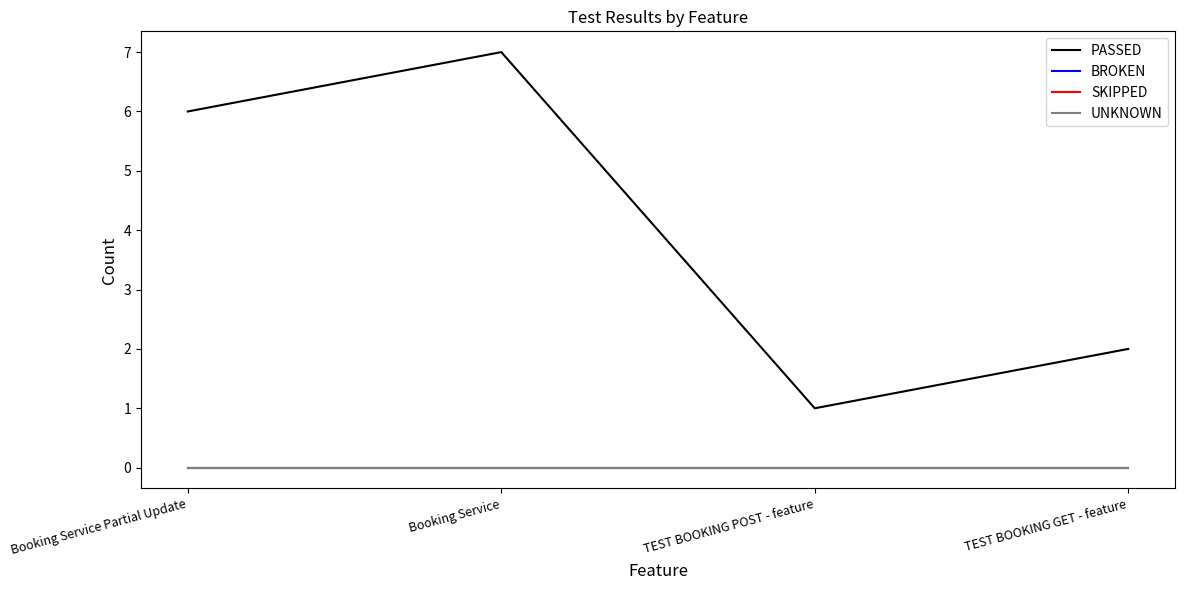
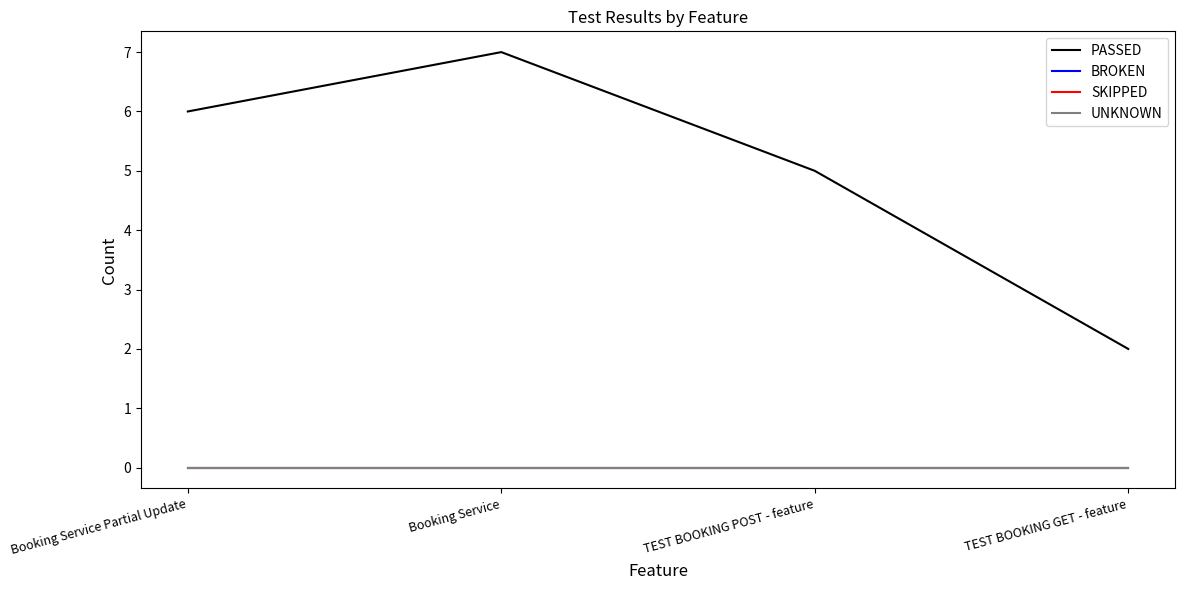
PASSED, TEST BOOKING POST - feature: 1 -> 5
